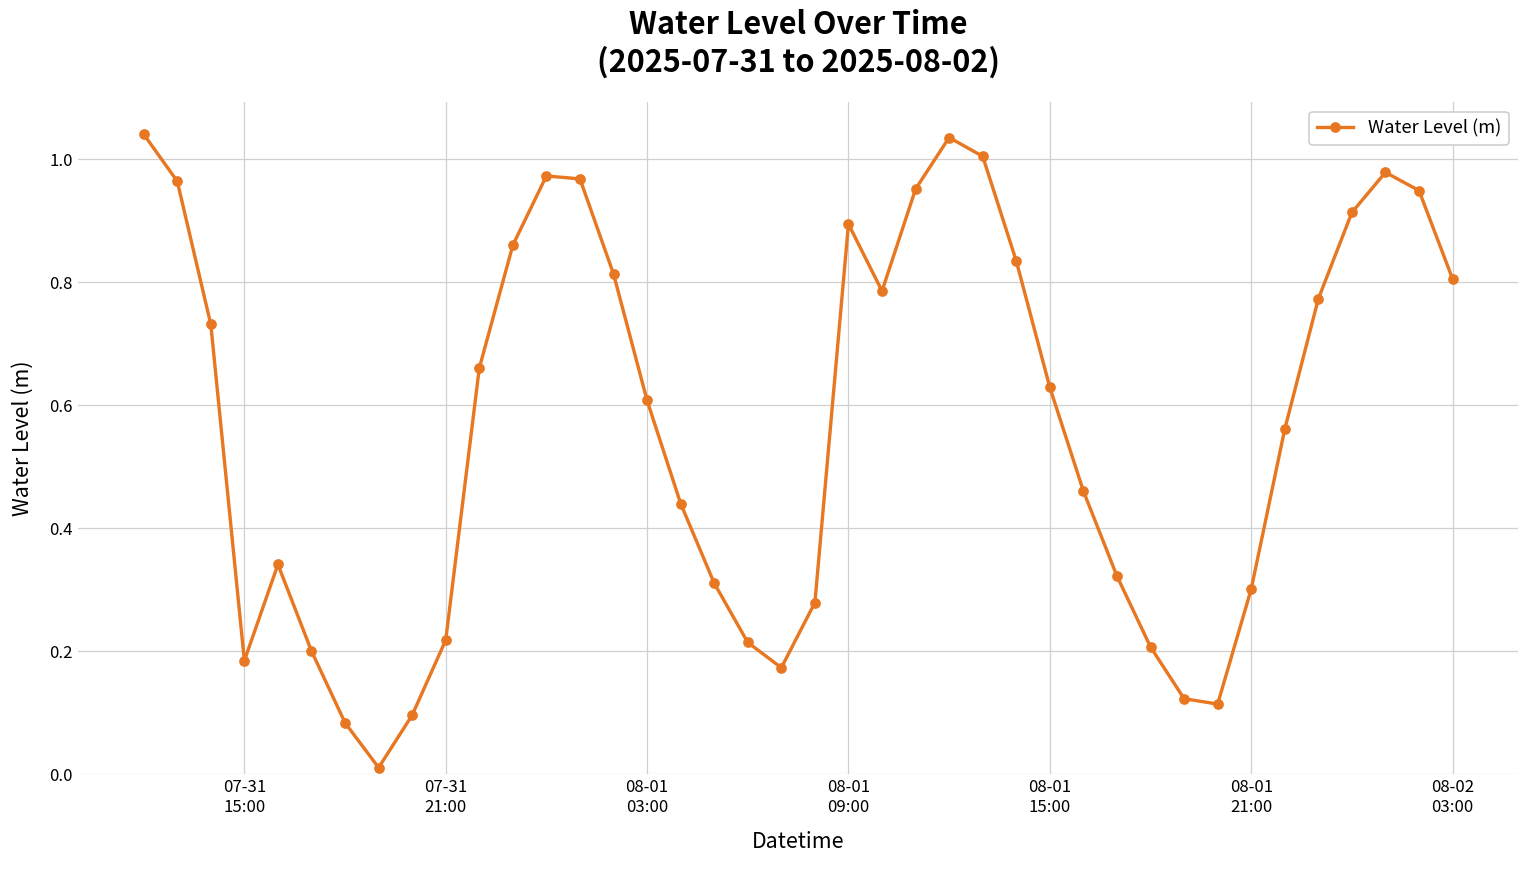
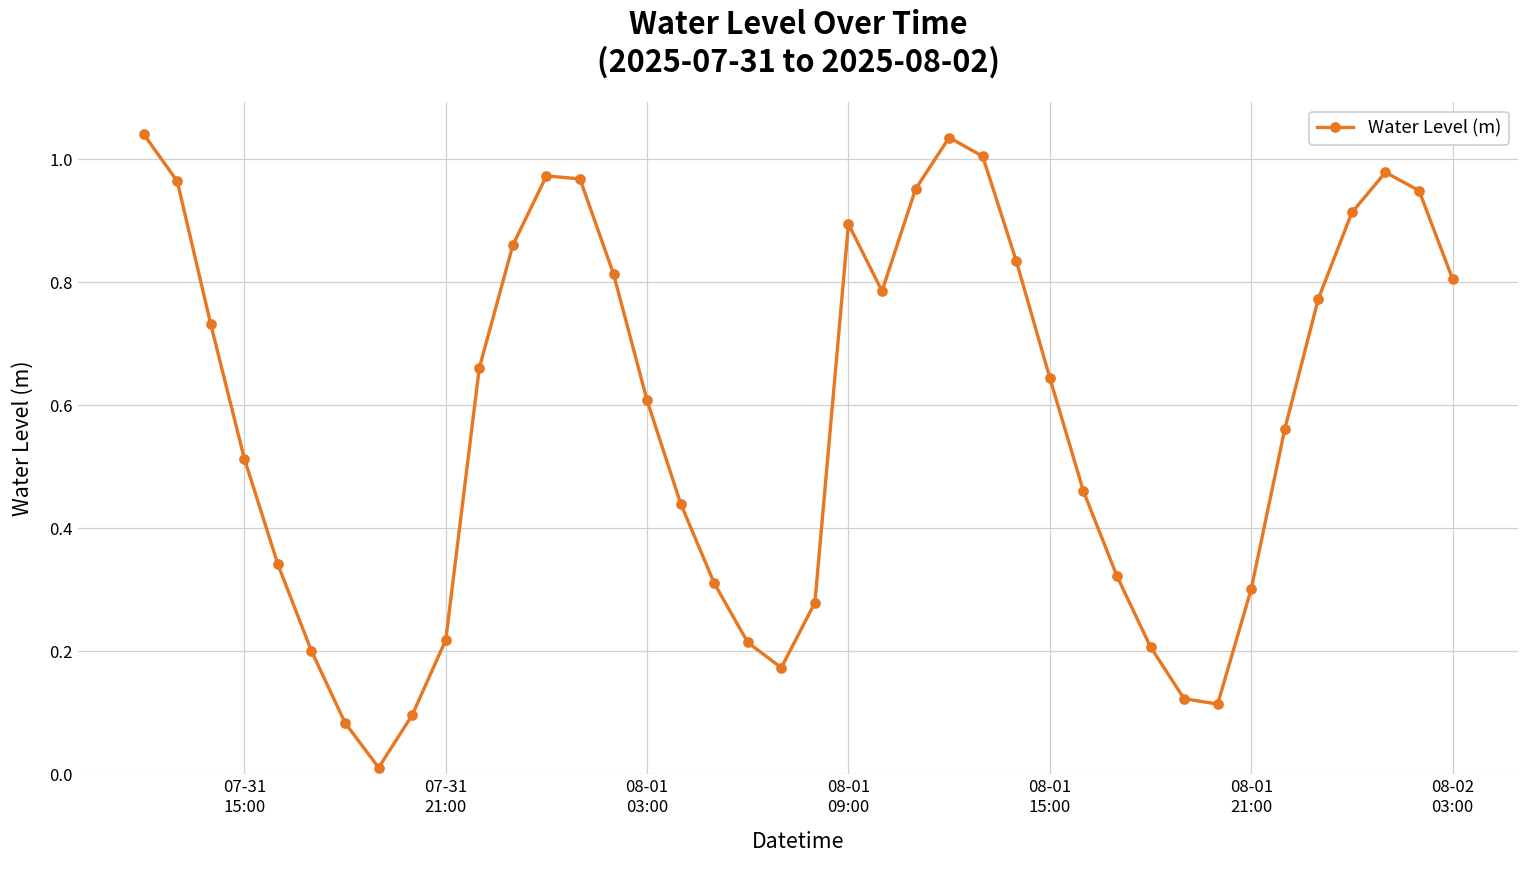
07-31 15:00: 0.18 -> 0.51
08-01 15:00: 0.63 -> 0.64
